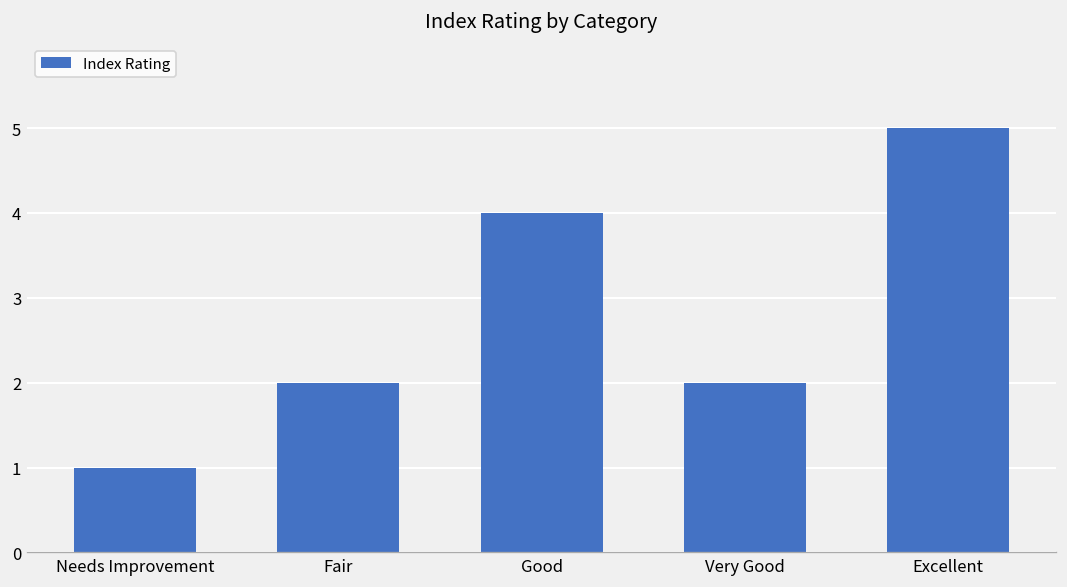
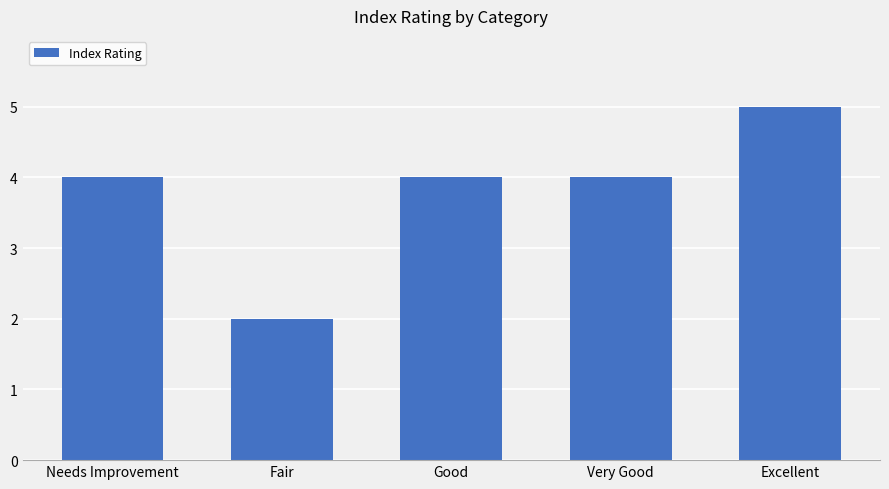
Needs Improvement: 1 -> 4
Very Good: 2 -> 4
